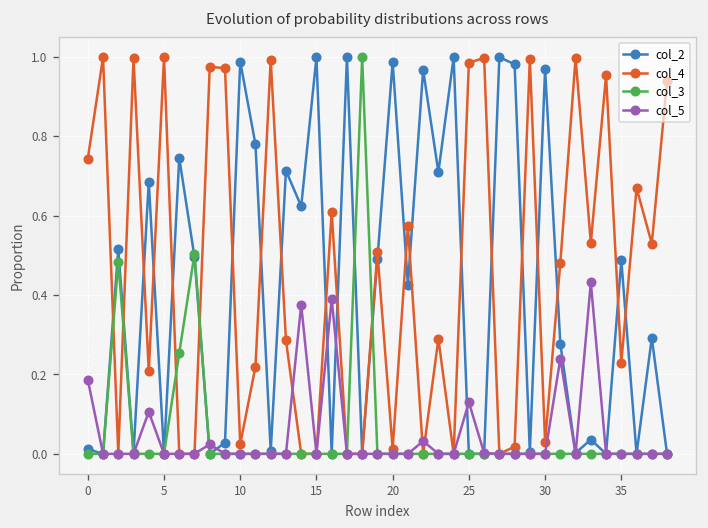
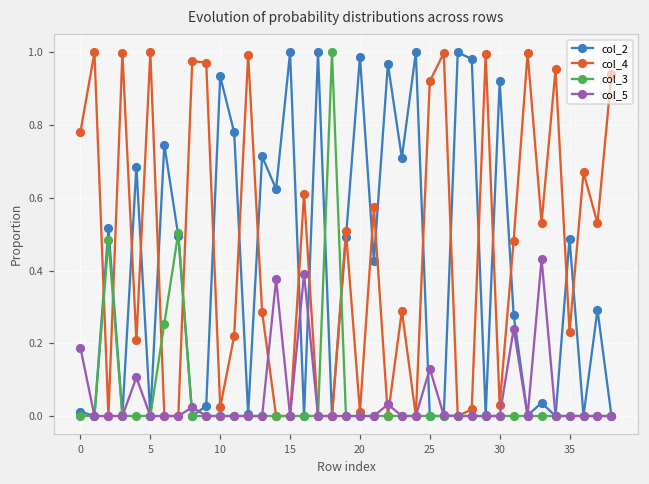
col_4, 0: 0.74 -> 0.78
col_2, 10: 0.99 -> 0.93
col_4, 25: 0.99 -> 0.92
col_2, 30: 0.97 -> 0.92
